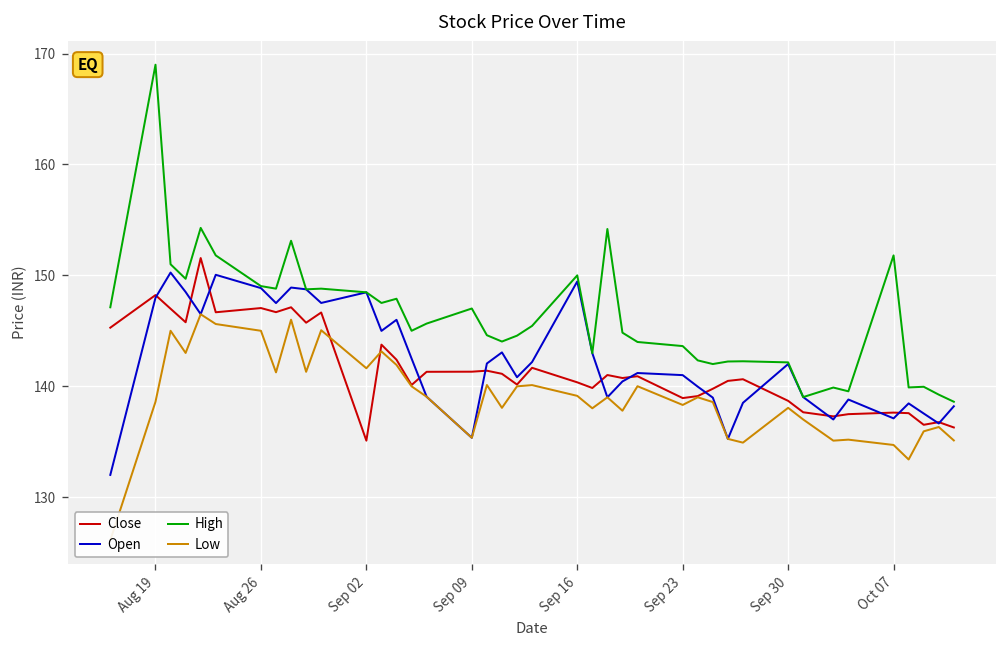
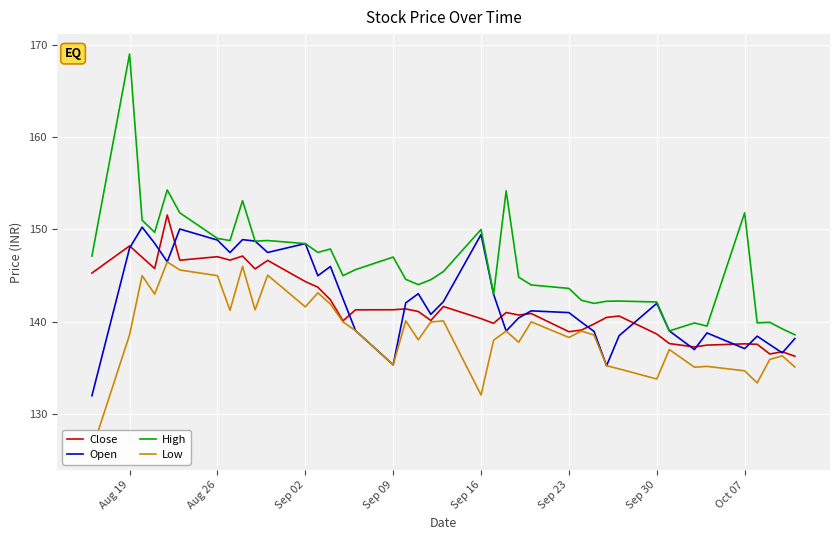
Close, Sep 02: 135 -> 144
Low, Sep 16: 139 -> 132
Low, Sep 30: 138 -> 134
